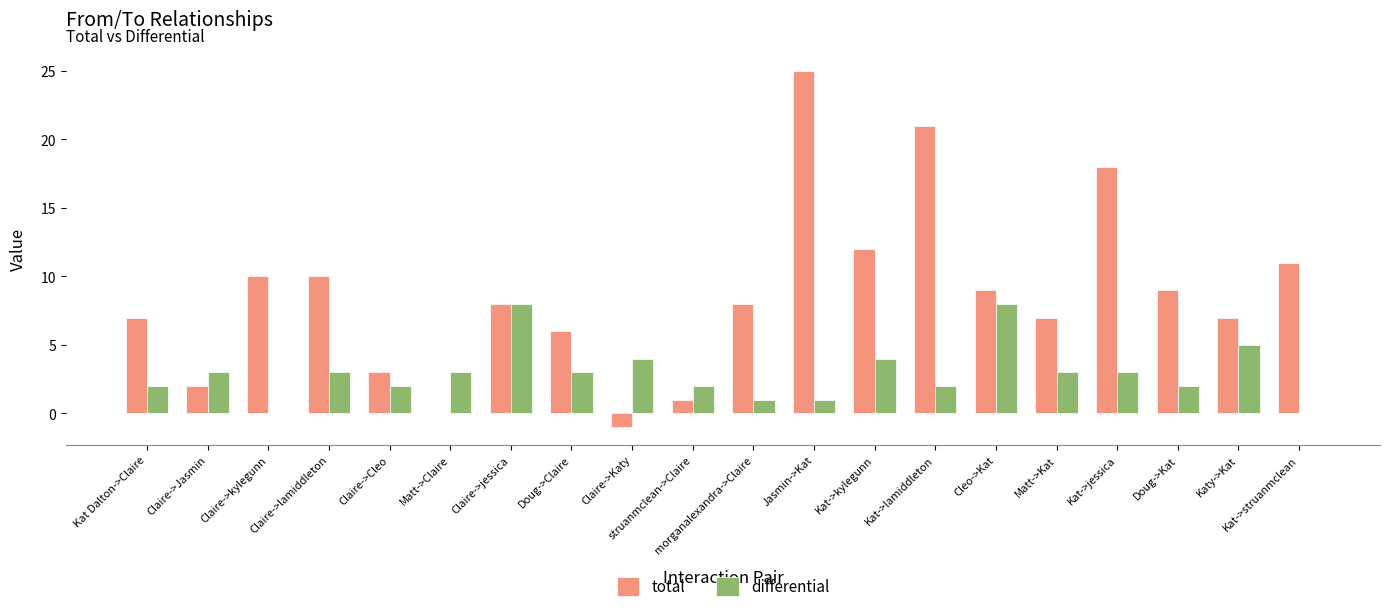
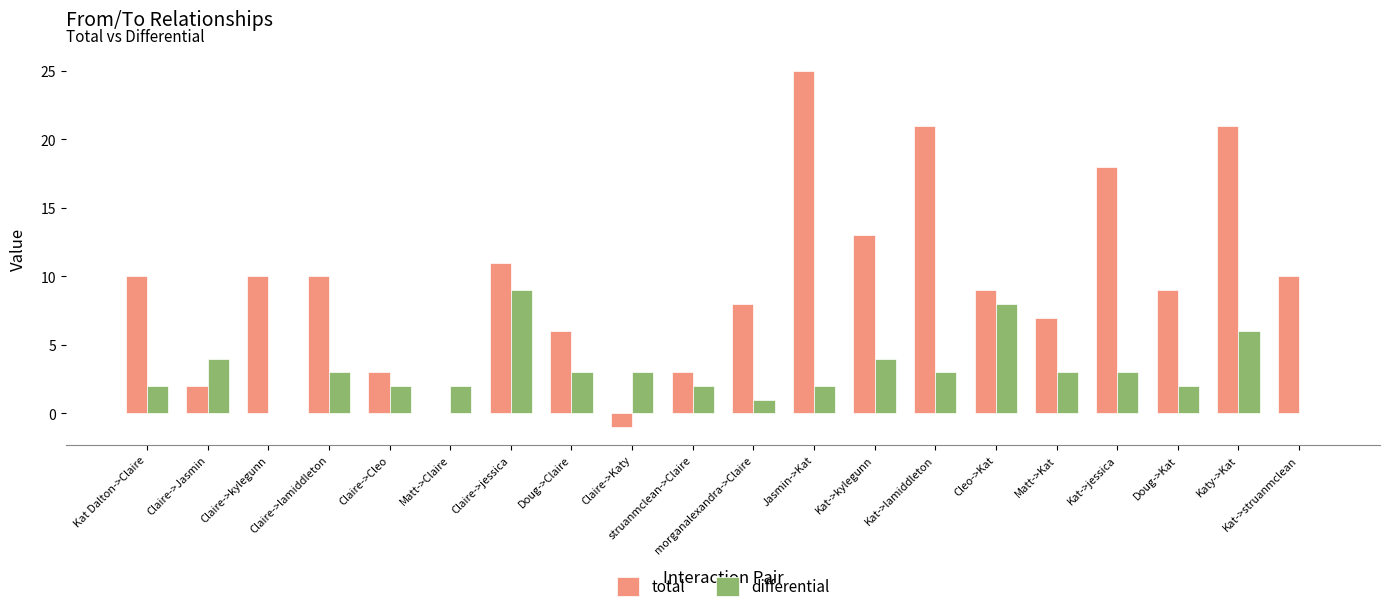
total, Kat Dalton->Claire: 7 -> 10
differential, Claire->Jasmin: 3 -> 4
differential, Matt->Claire: 3 -> 2
total, Claire->jessica: 8 -> 11
differential, Claire->jessica: 8 -> 9
differential, Claire->Katy: 4 -> 3
total, struanmclean->Claire: 1 -> 3
differential, Jasmin->Kat: 1 -> 2
total, Kat->kylegunn: 12 -> 13
differential, Kat->lamiddleton: 2 -> 3
total, Katy->Kat: 7 -> 21
differential, Katy->Kat: 5 -> 6
total, Kat->struanmclean: 11 -> 10
